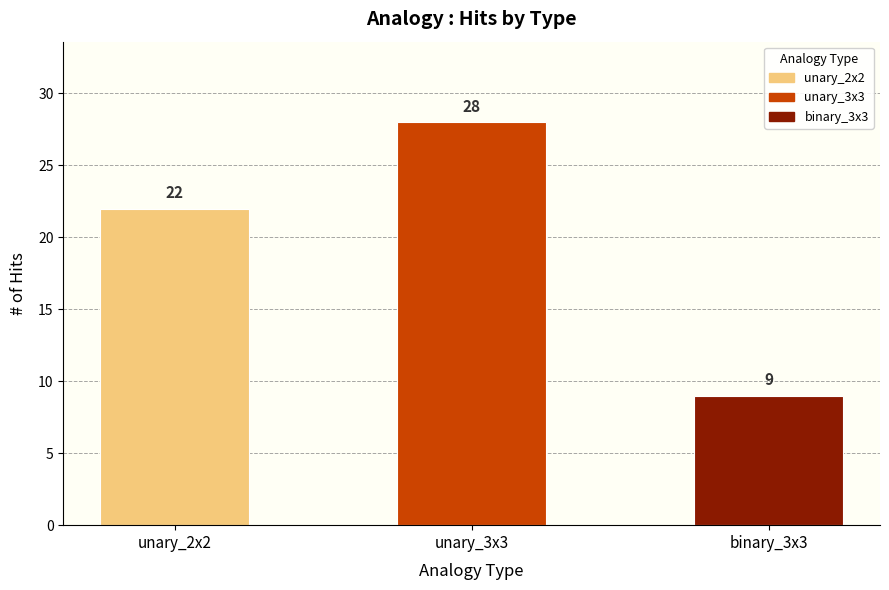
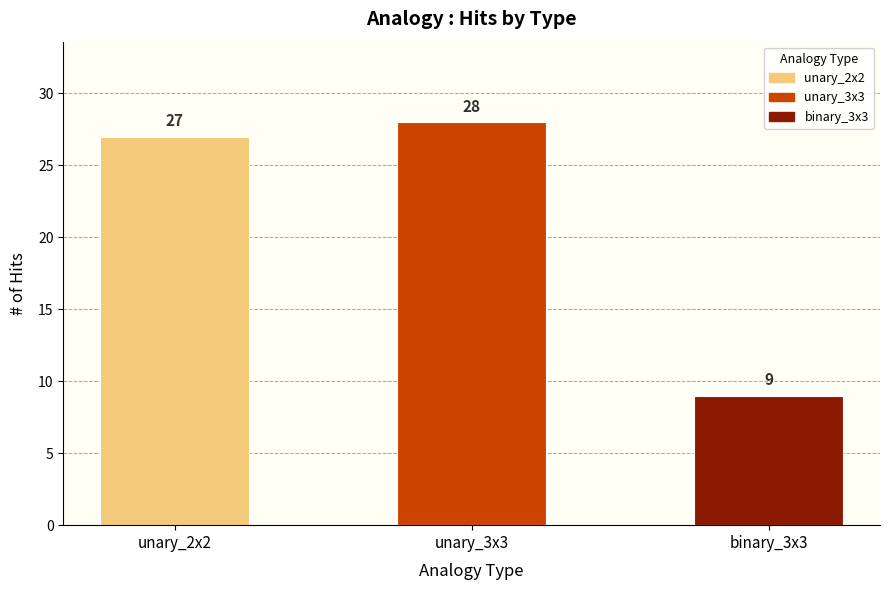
unary_2x2: 22 -> 27
